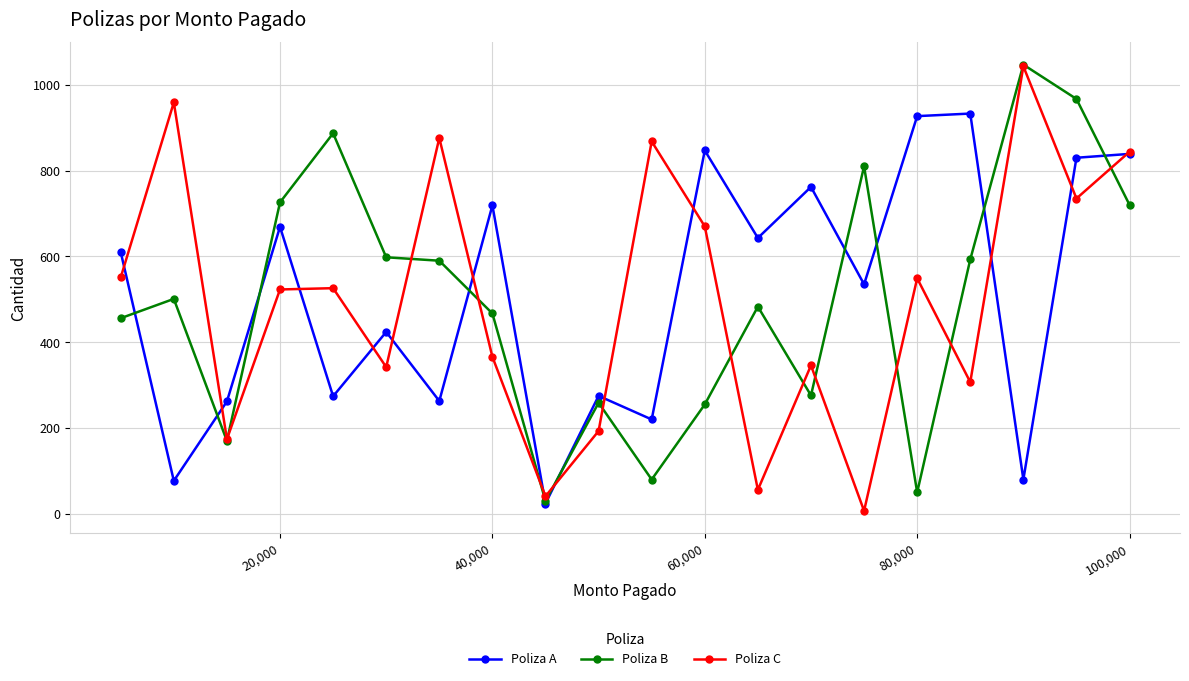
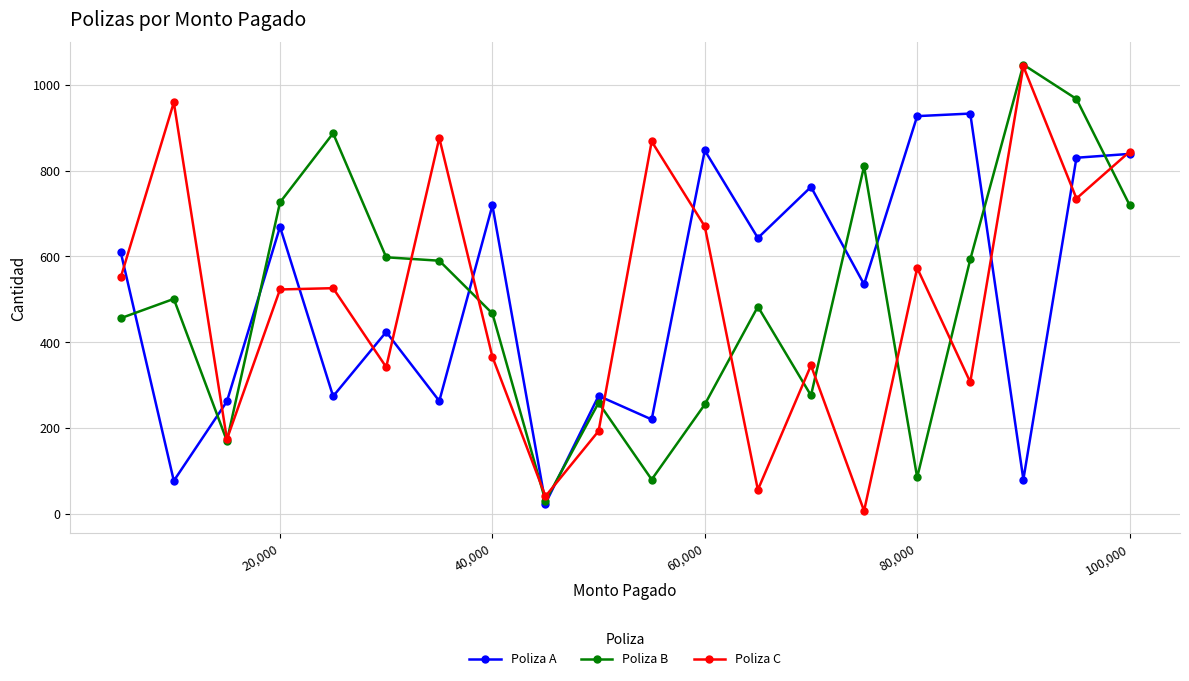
Poliza B, 80,000: 50 -> 90
Poliza C, 80,000: 550 -> 570
